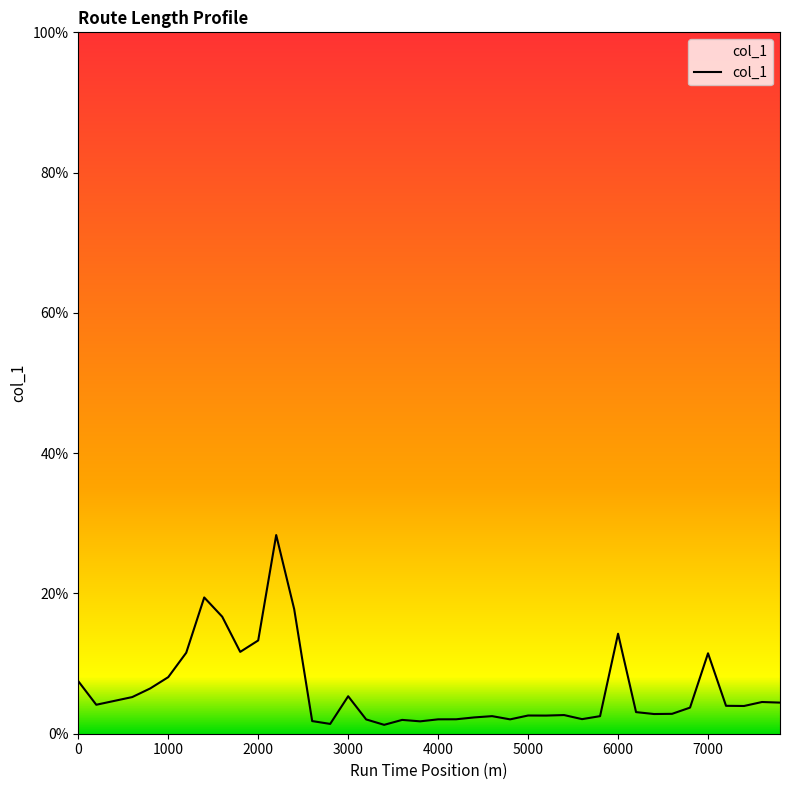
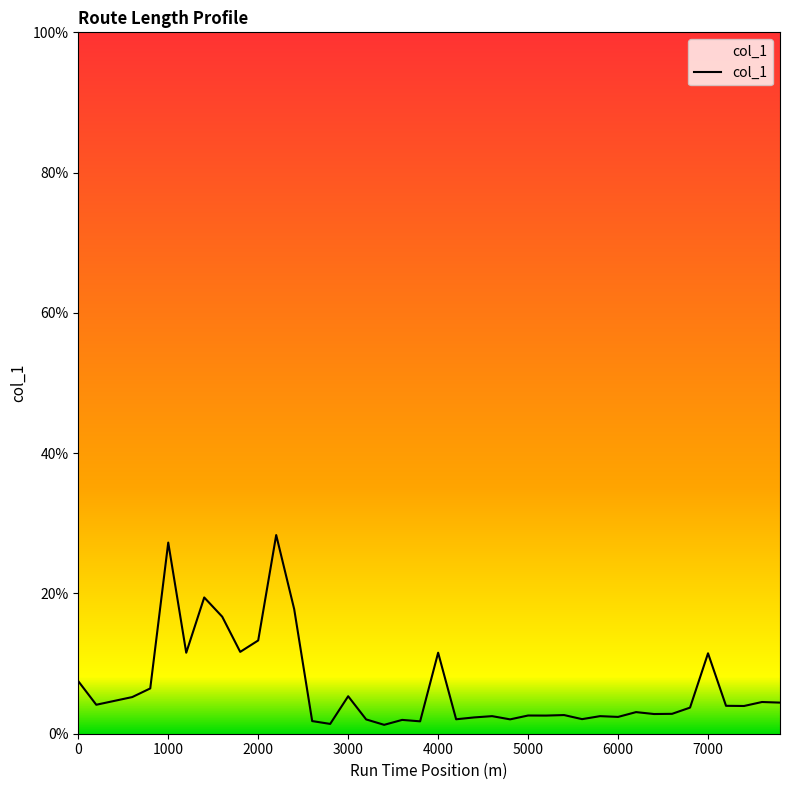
1000: 8% -> 27%
4000: 2% -> 12%
6000: 14% -> 2%
